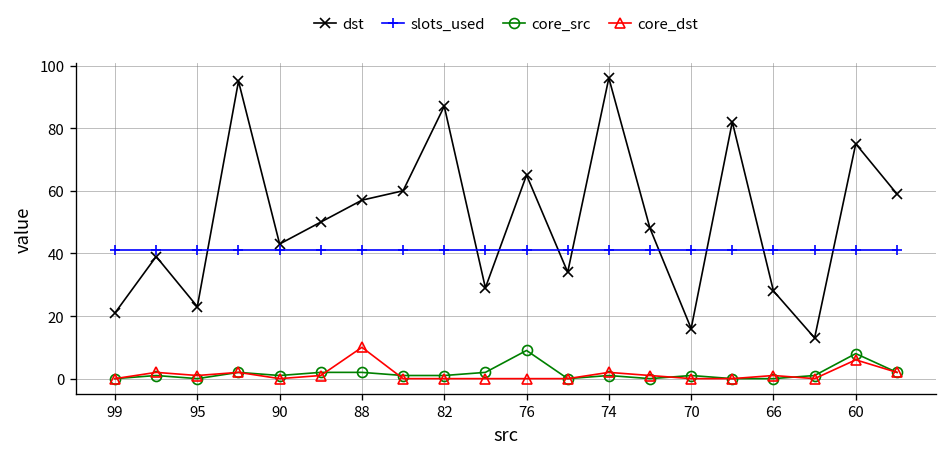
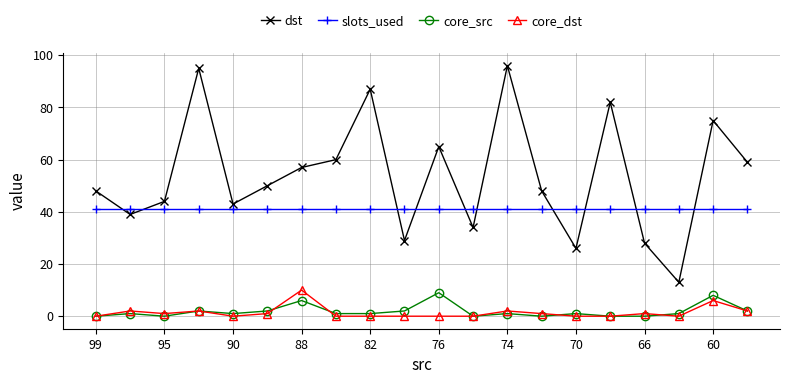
dst, 99: 21 -> 48
dst, 95: 23 -> 44
core_src, 88: 2 -> 6
dst, 70: 16 -> 26
